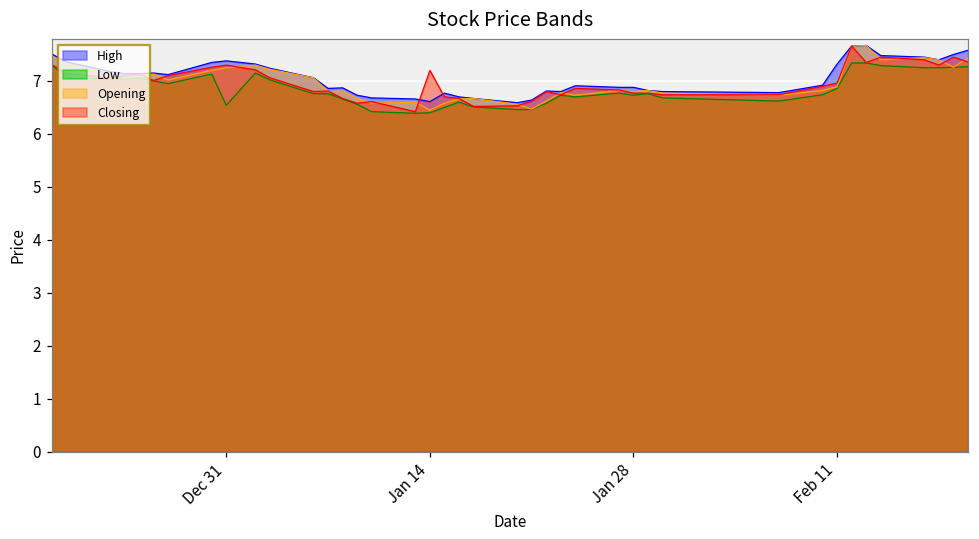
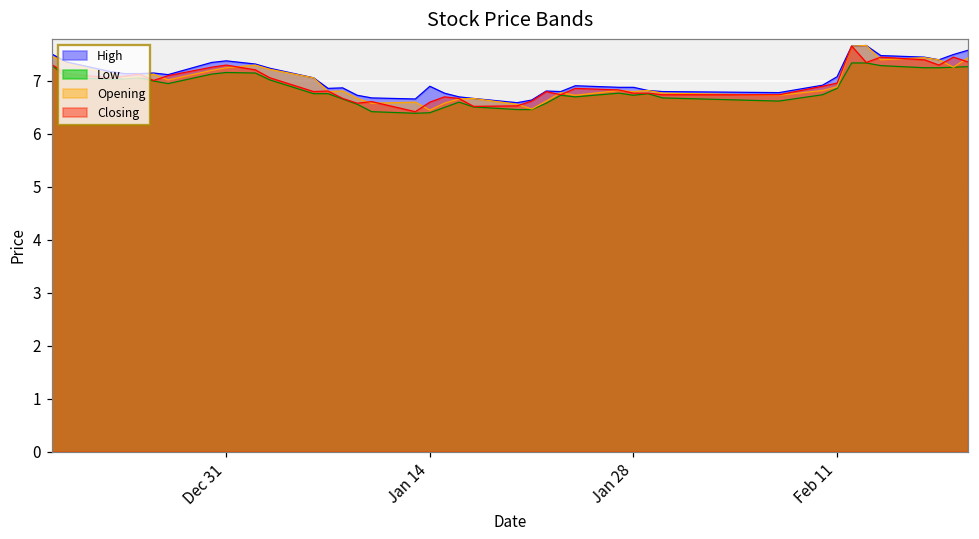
Low, Dec 31: 6.5 -> 7.2
High, Jan 14: 6.6 -> 6.9
Closing, Jan 14: 7.2 -> 6.6
High, Feb 11: 7.3 -> 7.1
